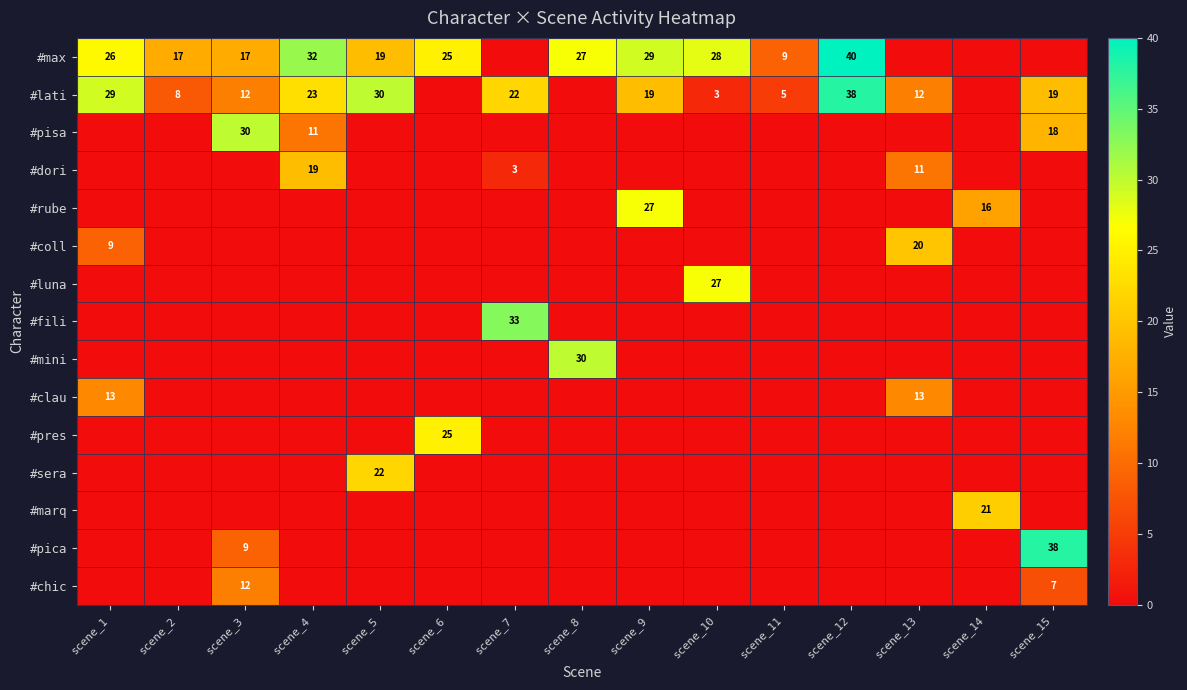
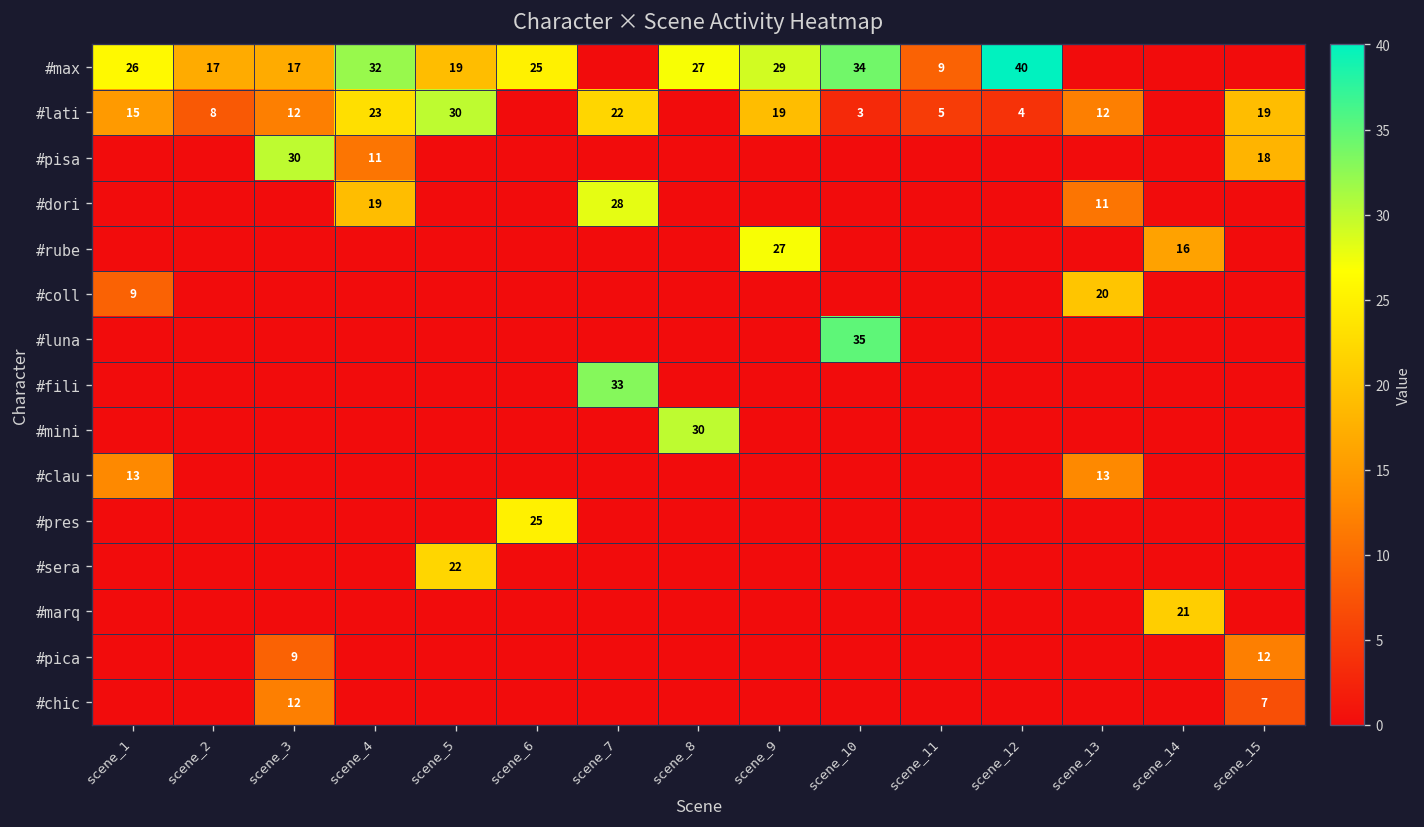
#max, scene_10: 28 -> 34
#lati, scene_1: 29 -> 15
#lati, scene_12: 38 -> 4
#dori, scene_7: 3 -> 28
#luna, scene_10: 27 -> 35
#pica, scene_15: 38 -> 12
